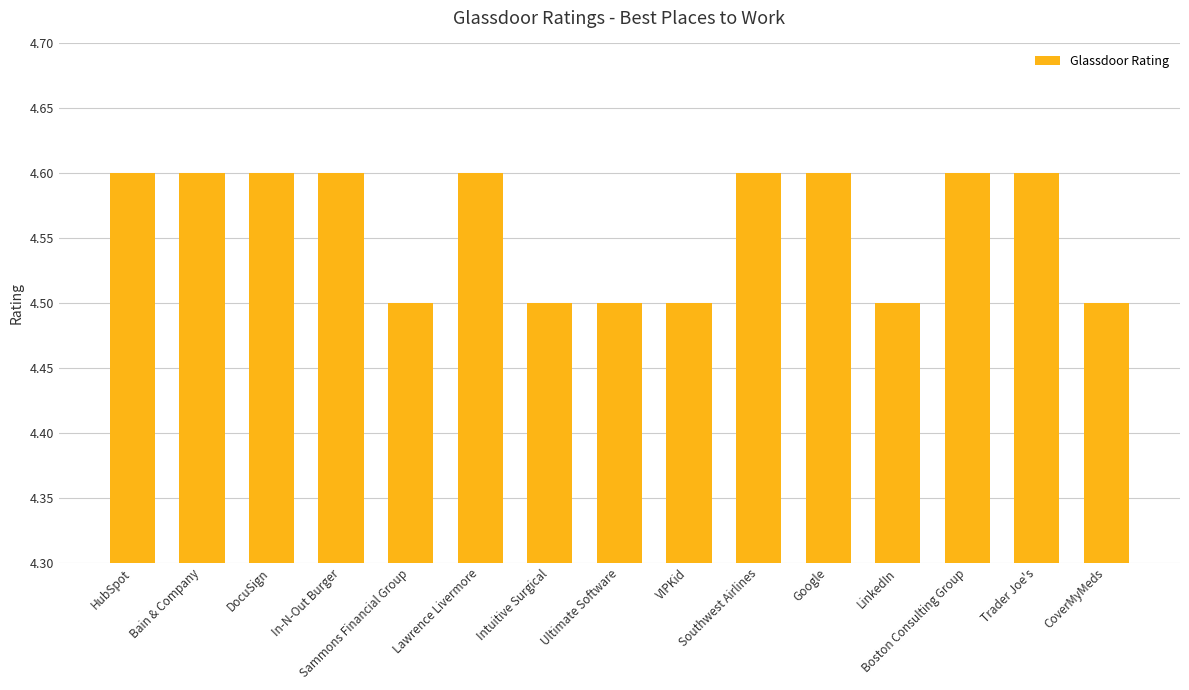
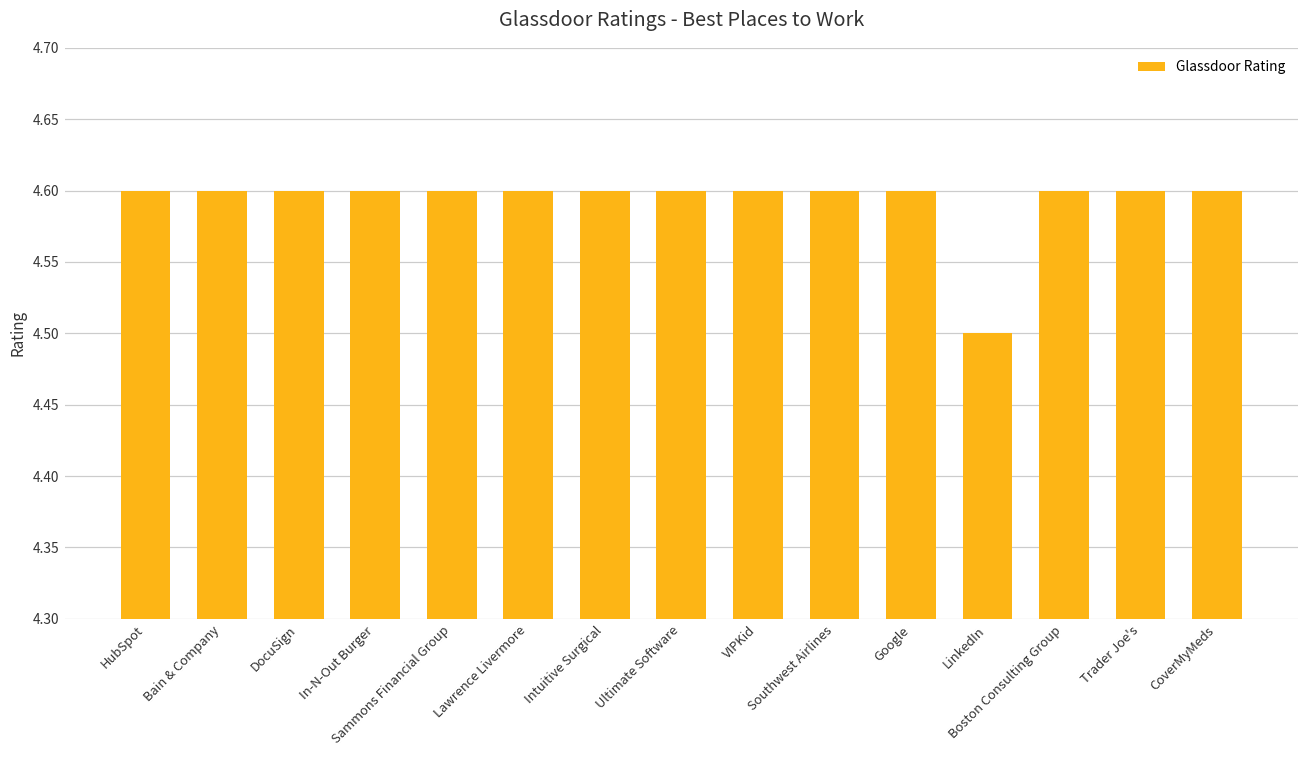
Sammons Financial Group: 4.5 -> 4.6
Intuitive Surgical: 4.5 -> 4.6
Ultimate Software: 4.5 -> 4.6
VIPKid: 4.5 -> 4.6
CoverMyMeds: 4.5 -> 4.6
